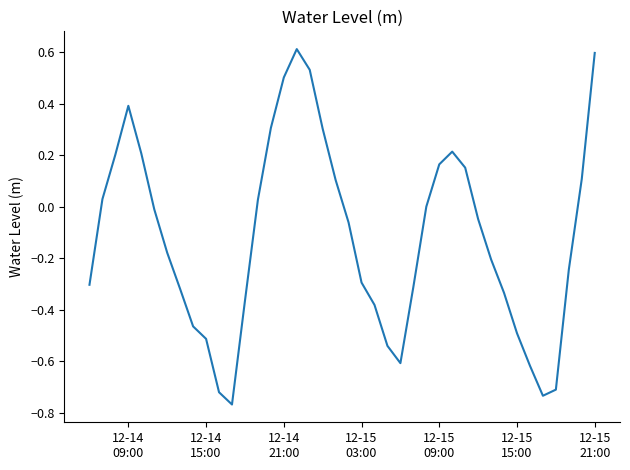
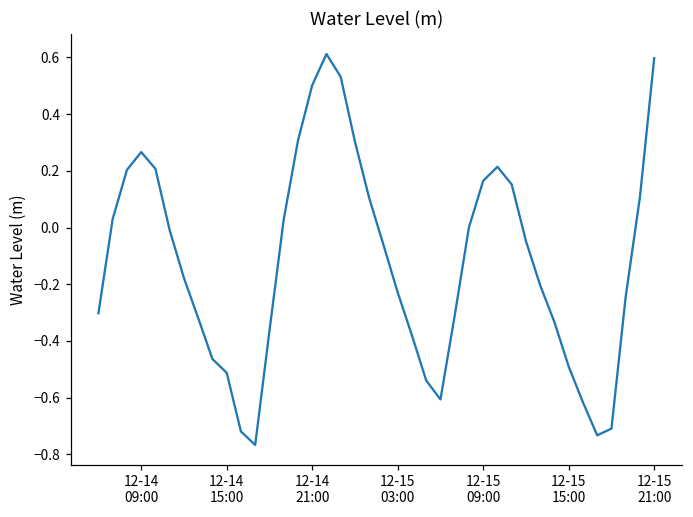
12-14 09:00: 0.39 -> 0.27
12-15 03:00: -0.29 -> -0.23
